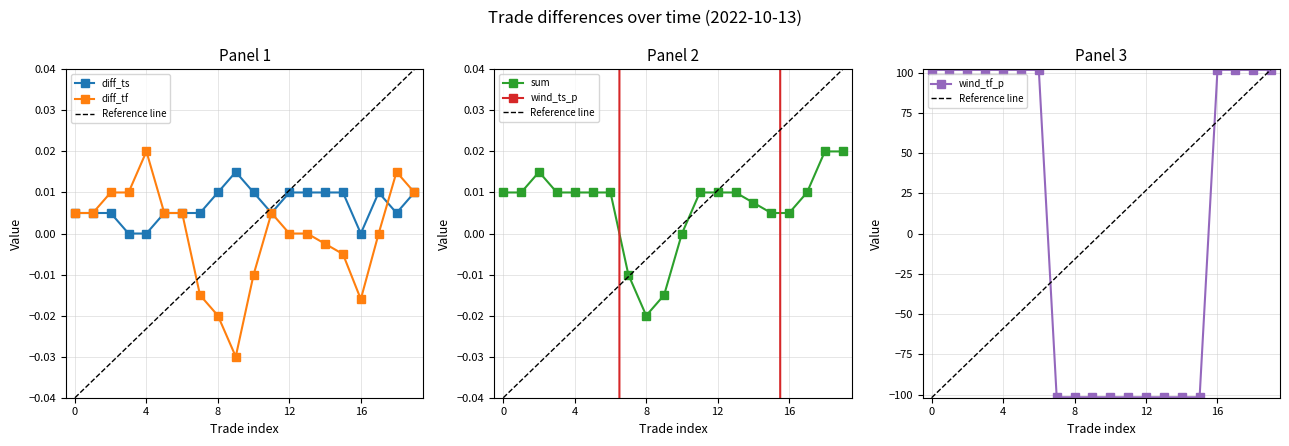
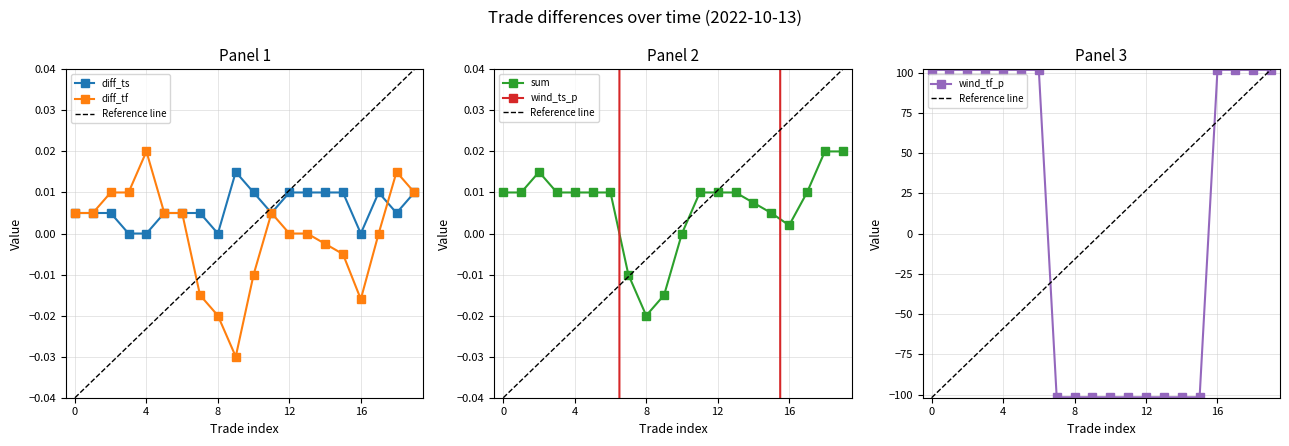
Panel 1, diff_ts, 8: 0.01 -> 0.00
Panel 2, sum, 16: 0.005 -> 0.002
